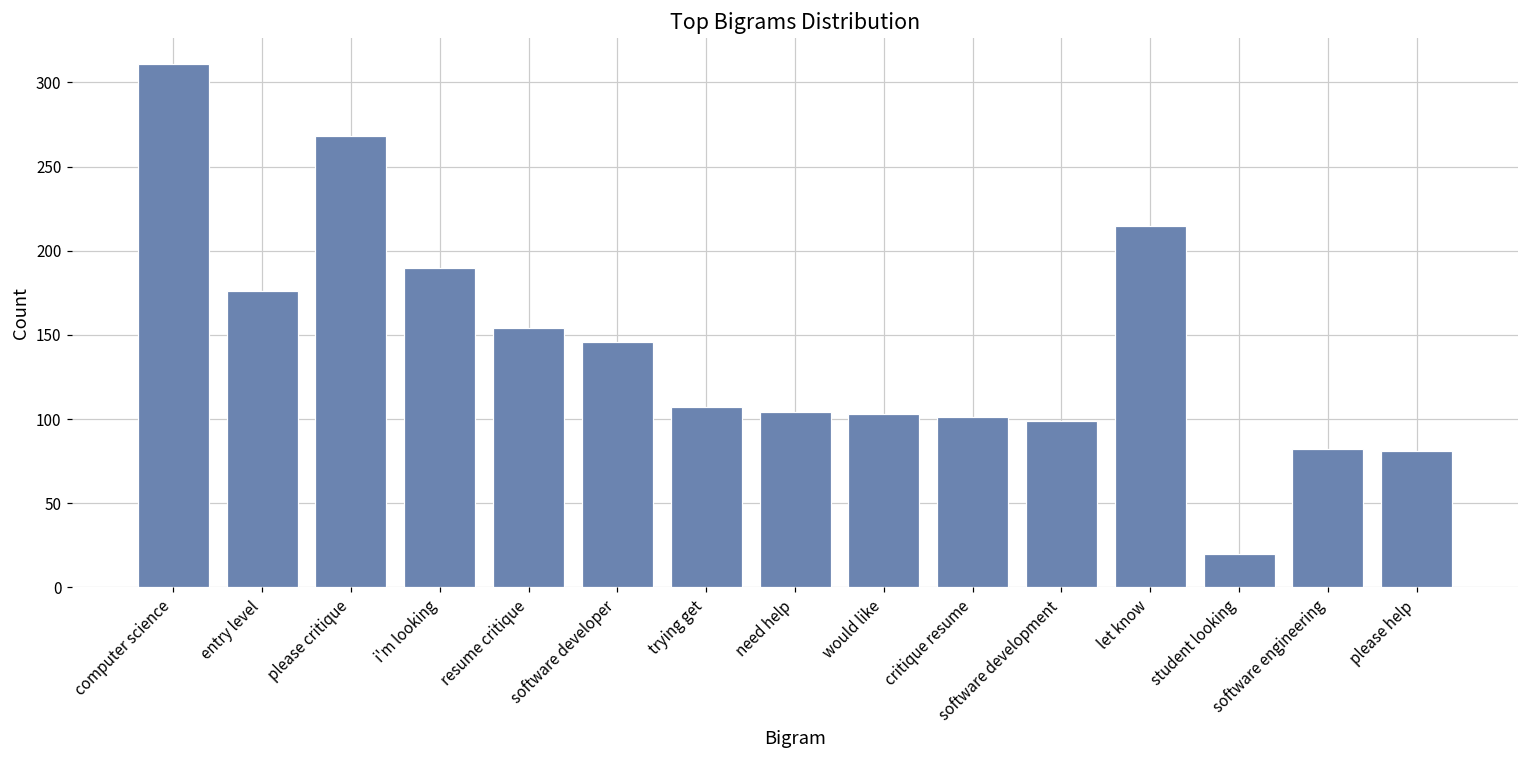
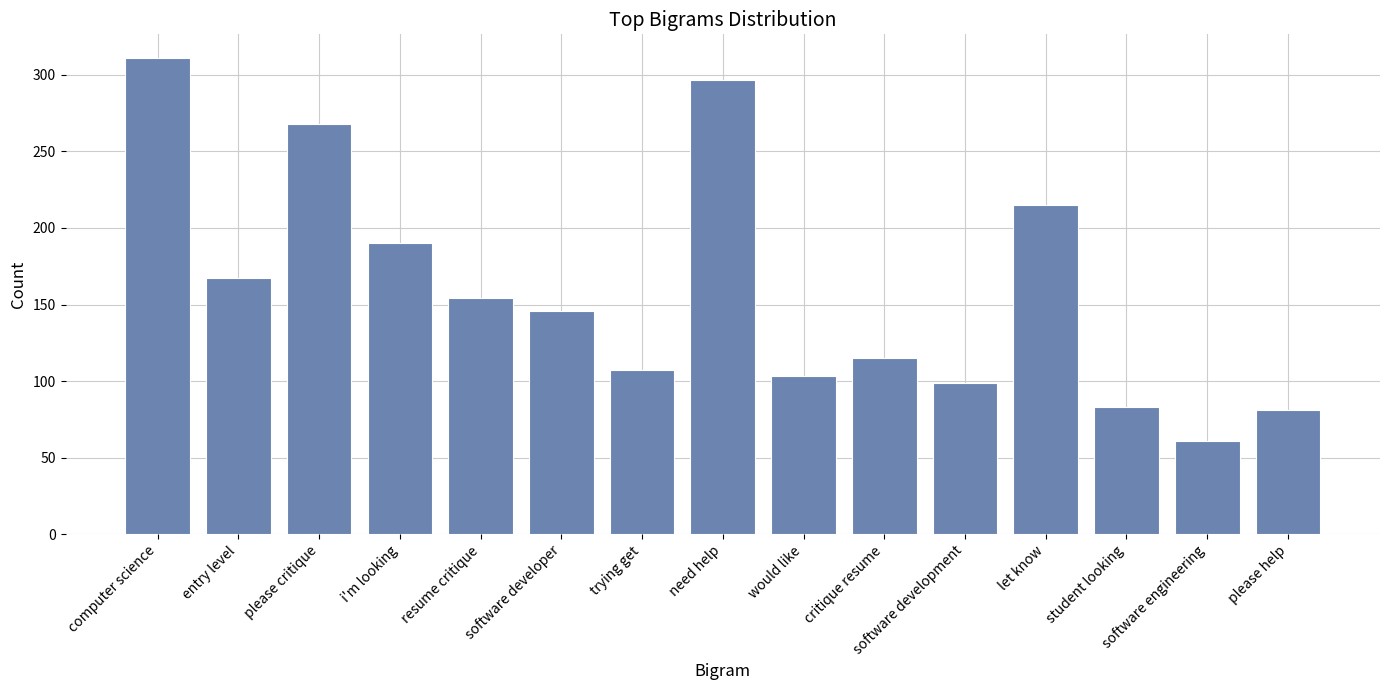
entry level: 176 -> 167
need help: 104 -> 297
critique resume: 101 -> 115
student looking: 20 -> 83
software engineering: 82 -> 61
